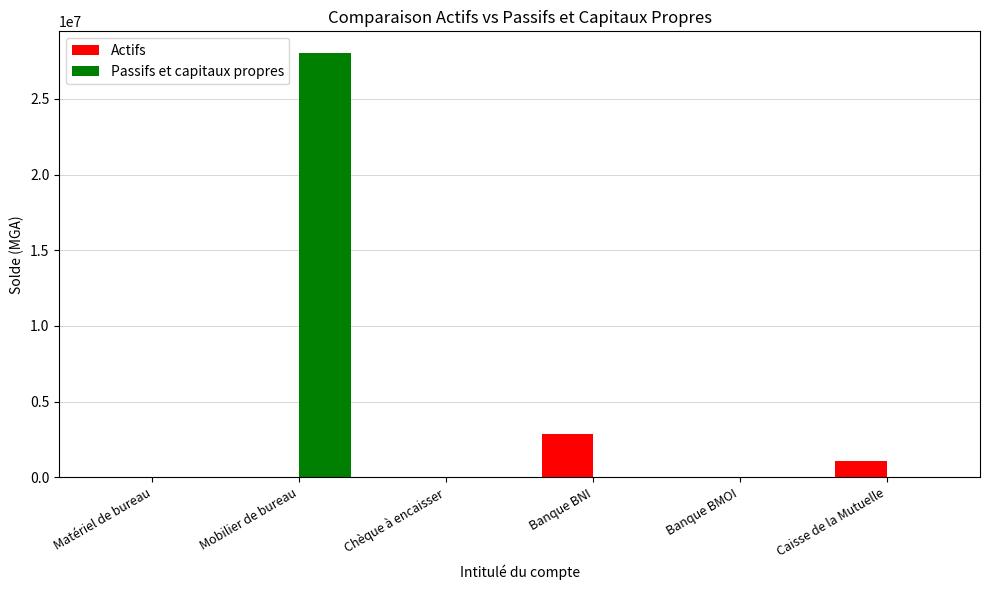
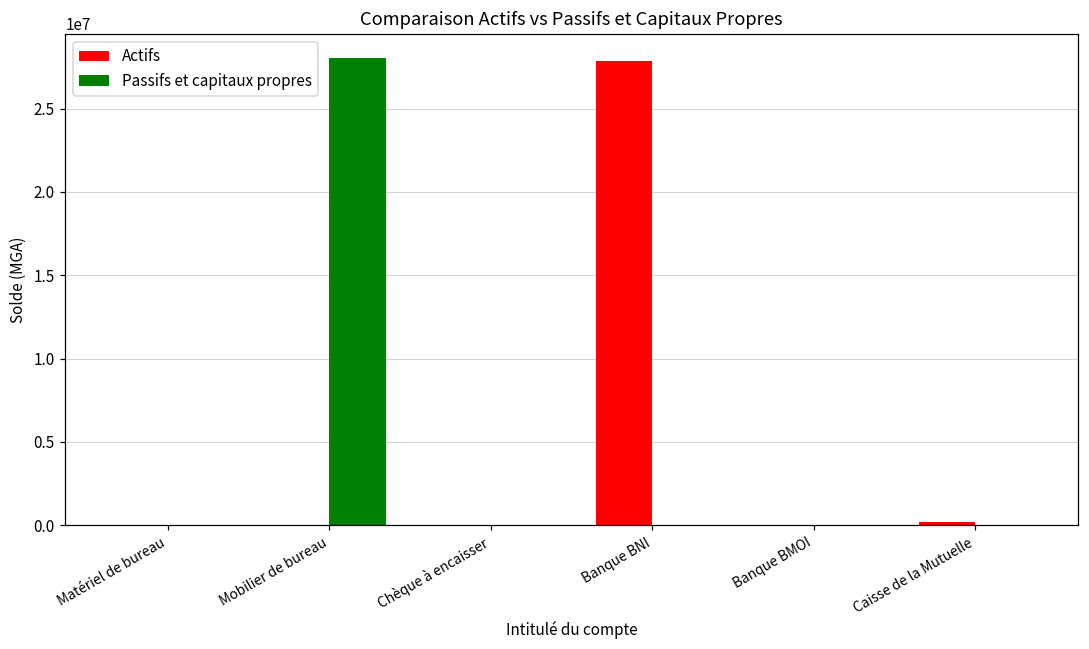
Actifs, Banque BNI: 2900000 -> 27900000
Actifs, Caisse de la Mutuelle: 1100000 -> 200000
